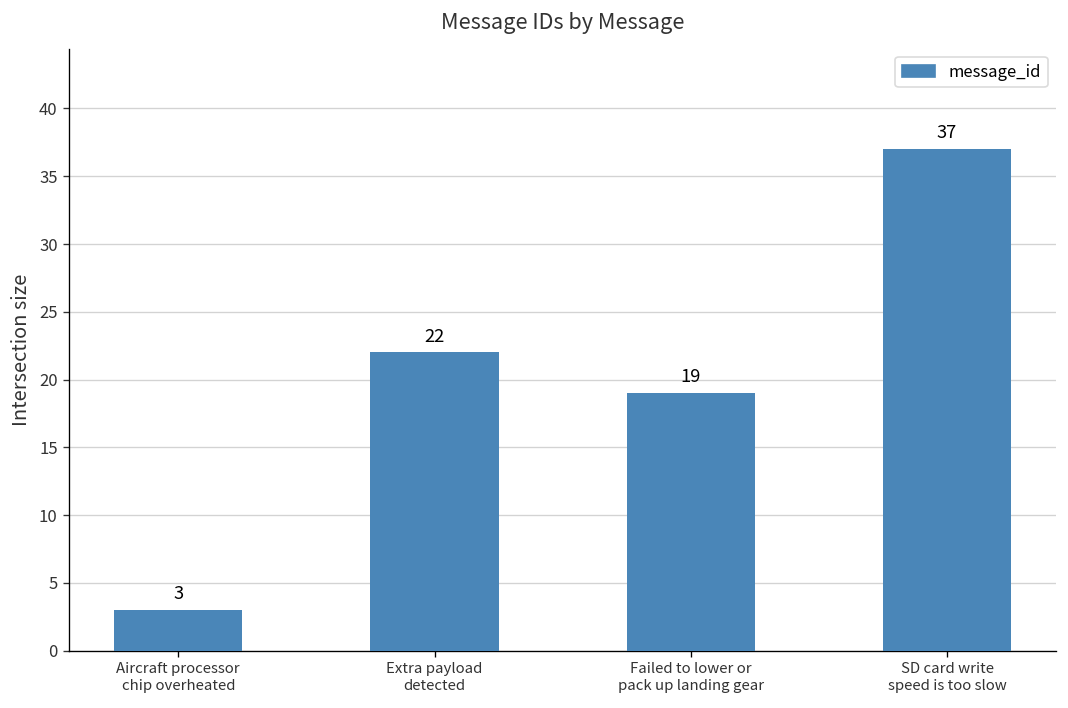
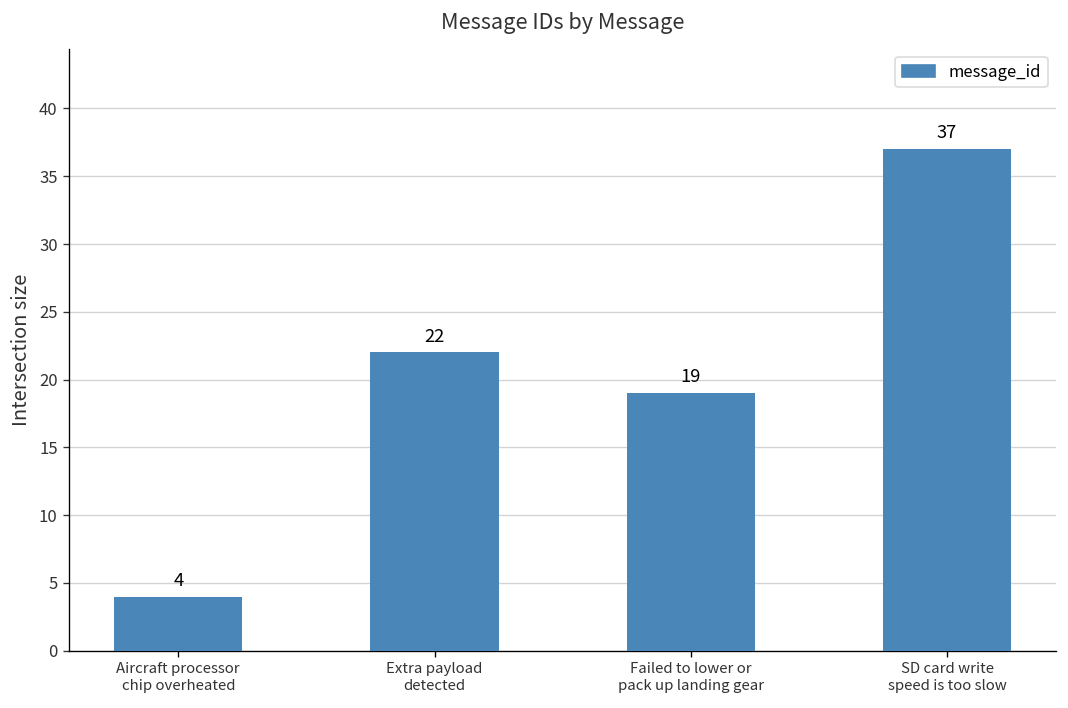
Aircraft processor chip overheated: 3 -> 4
